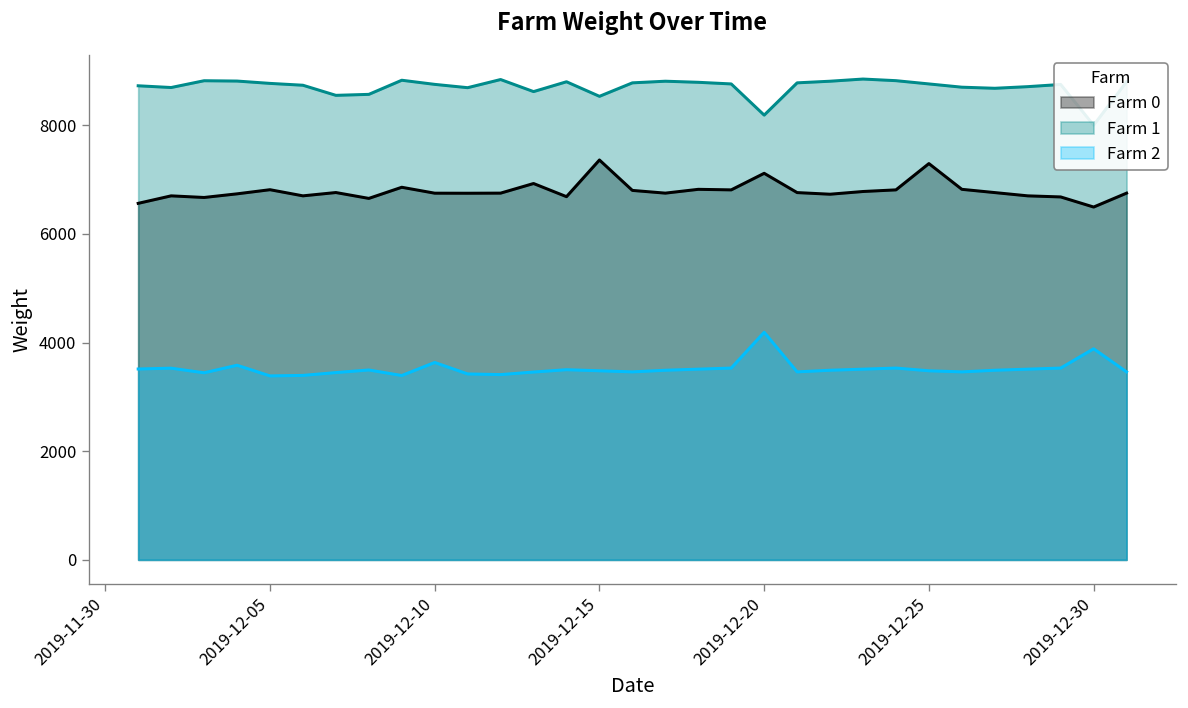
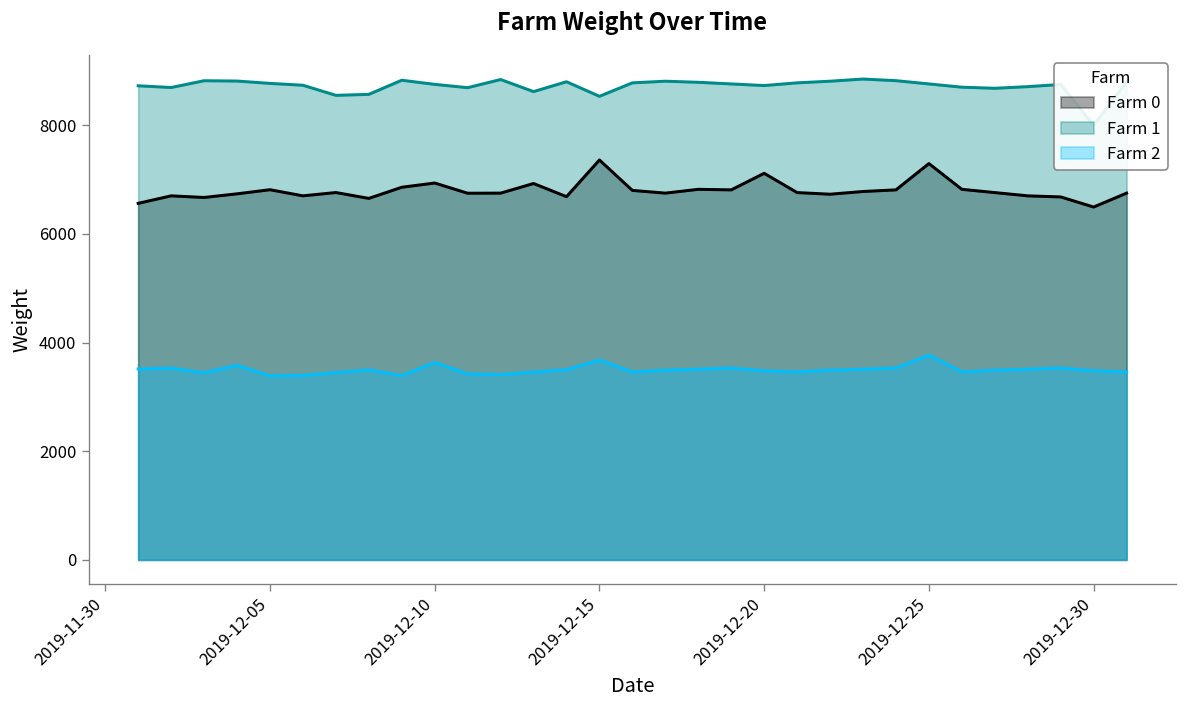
Farm 0, 2019-12-10: 6700 -> 6900
Farm 2, 2019-12-15: 3500 -> 3700
Farm 1, 2019-12-20: 8200 -> 8700
Farm 2, 2019-12-20: 4200 -> 3500
Farm 2, 2019-12-25: 3500 -> 3800
Farm 2, 2019-12-30: 3900 -> 3500
